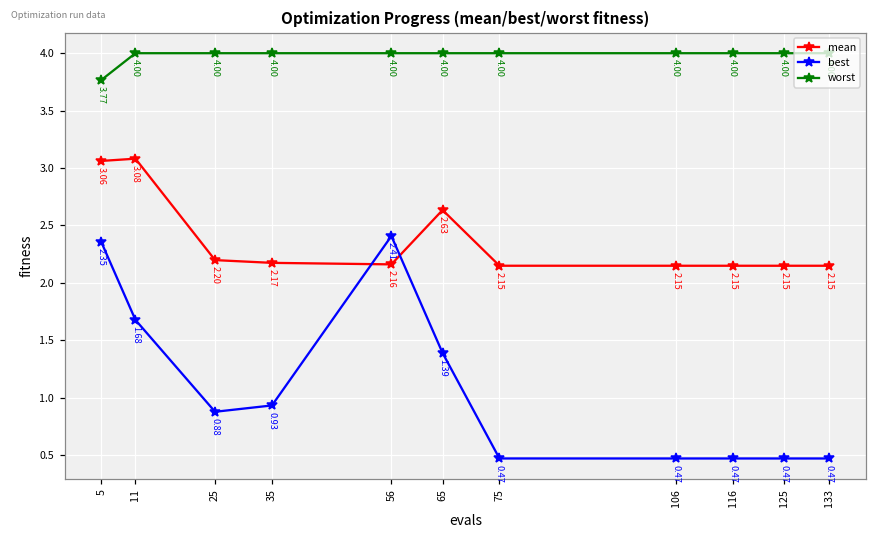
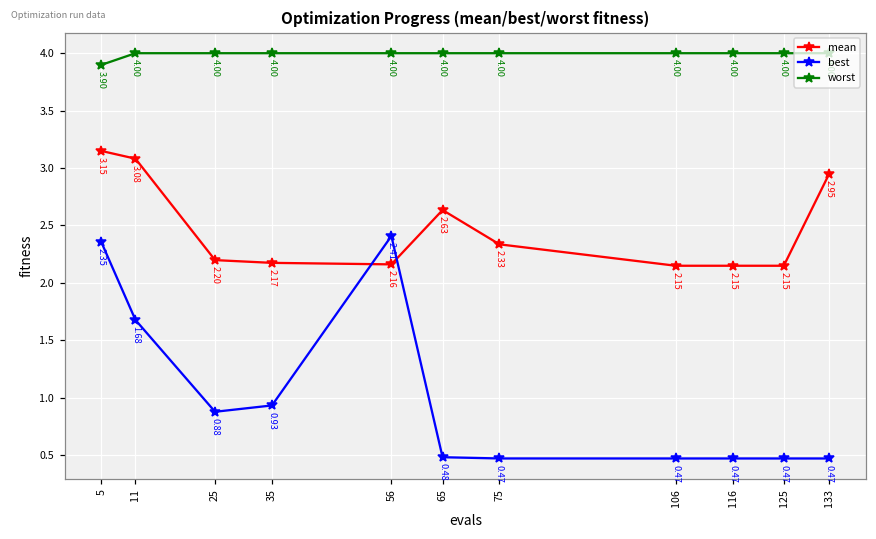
mean, 5: 3.06 -> 3.15
worst, 5: 3.77 -> 3.90
best, 65: 1.39 -> 0.48
mean, 75: 2.15 -> 2.33
mean, 133: 2.15 -> 2.95
